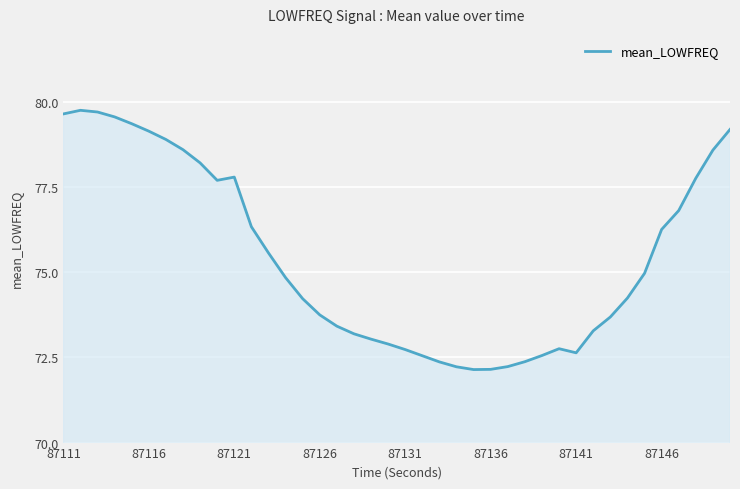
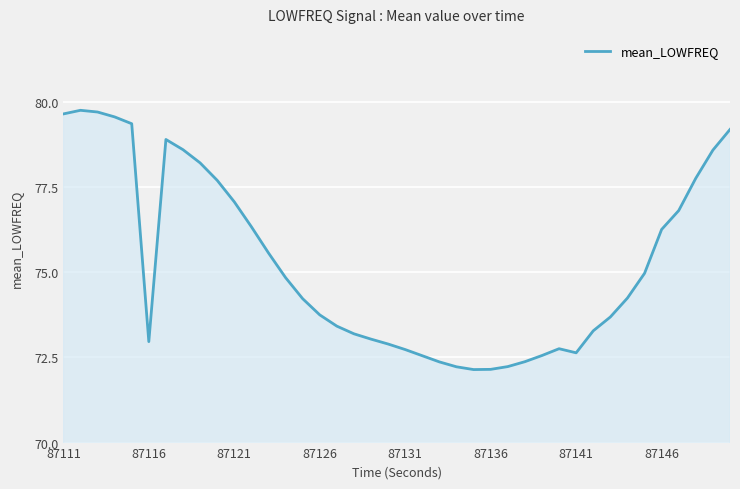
87116: 79.1 -> 73.0
87121: 77.8 -> 77.1
